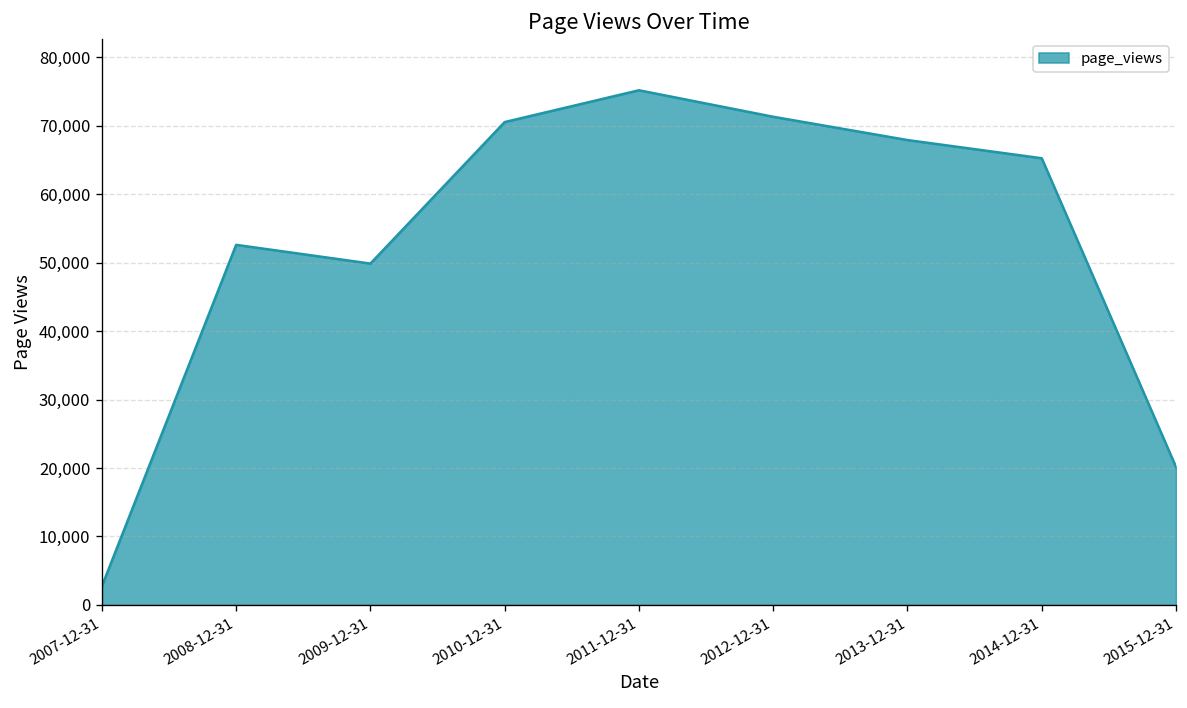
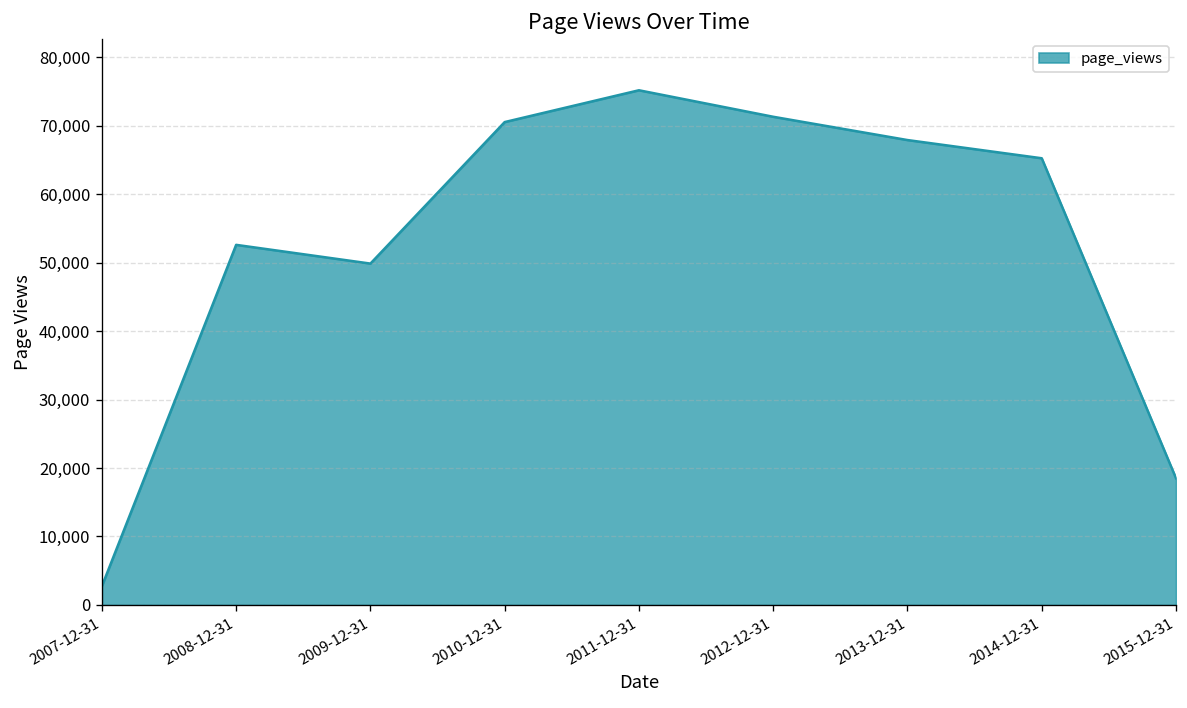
2015-12-31: 20,000 -> 19,000
